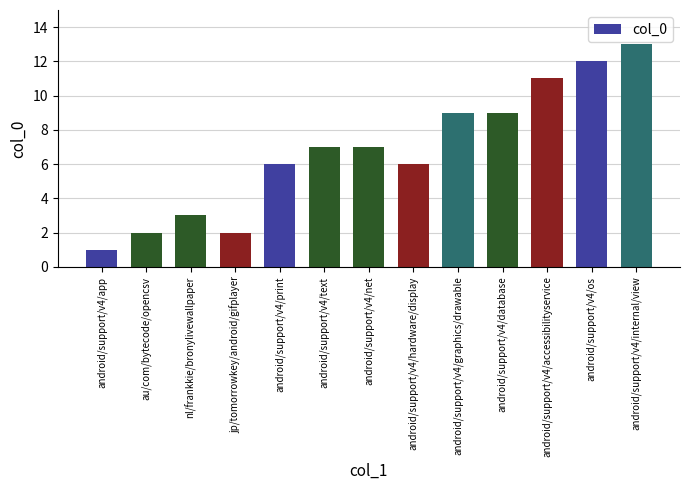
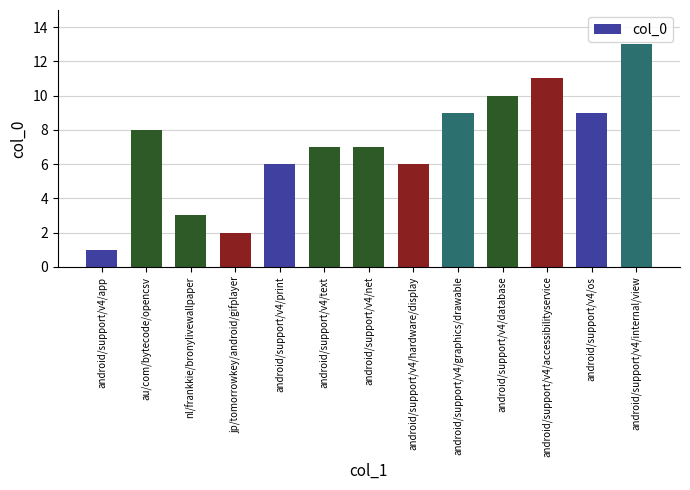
au/com/bytecode/opencsv: 2 -> 8
android/support/v4/database: 9 -> 10
android/support/v4/os: 12 -> 9
